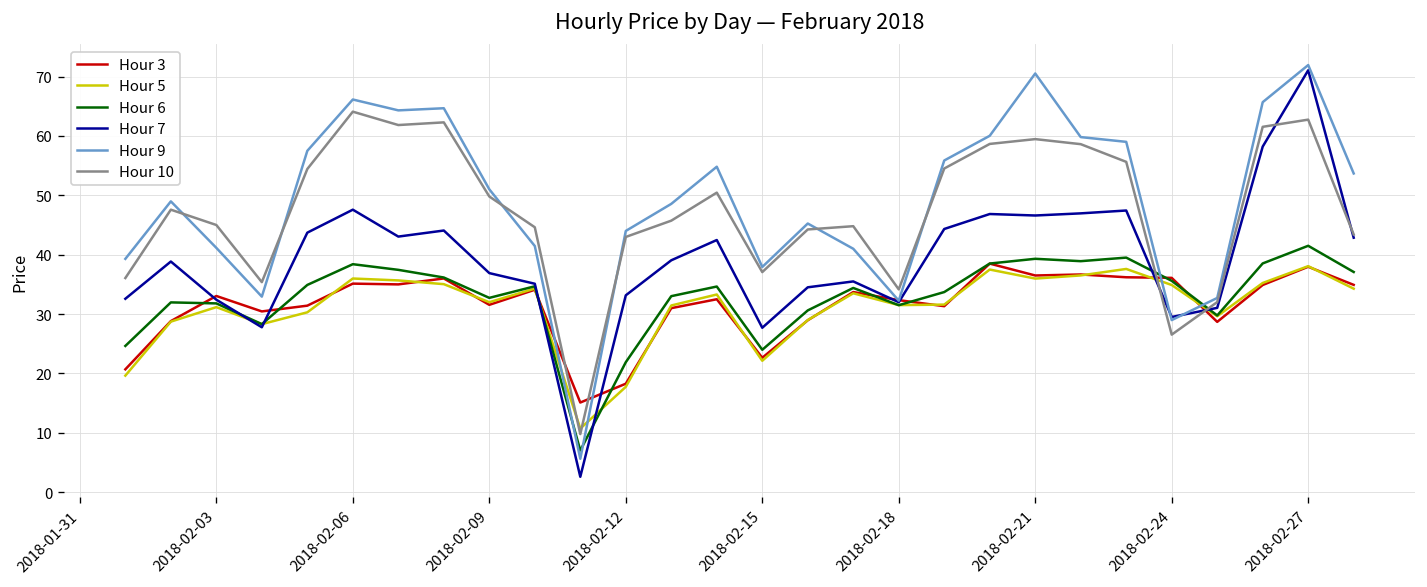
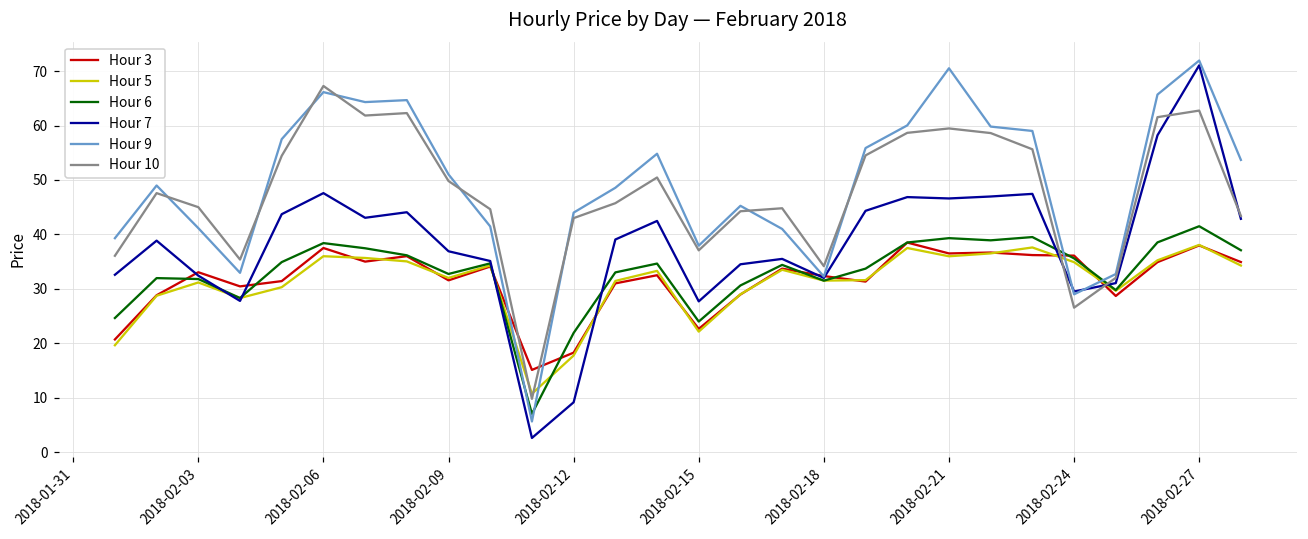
Hour 3, 2018-02-06: 35 -> 38
Hour 10, 2018-02-06: 64 -> 67
Hour 7, 2018-02-12: 33 -> 9
